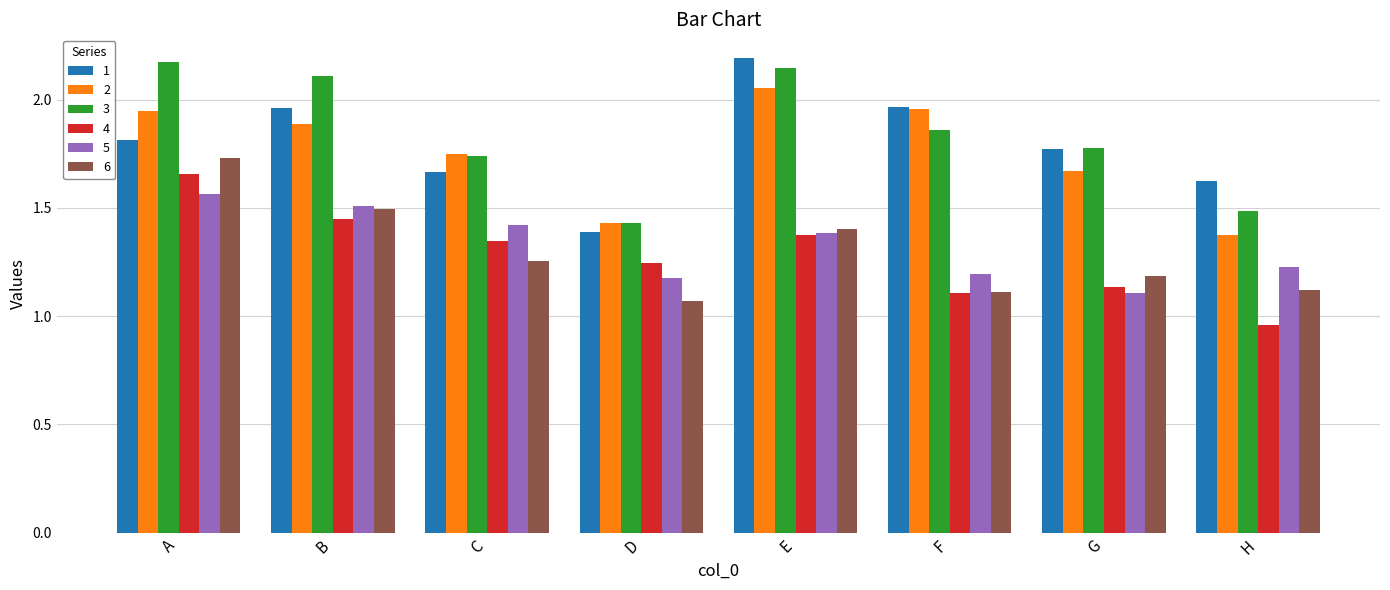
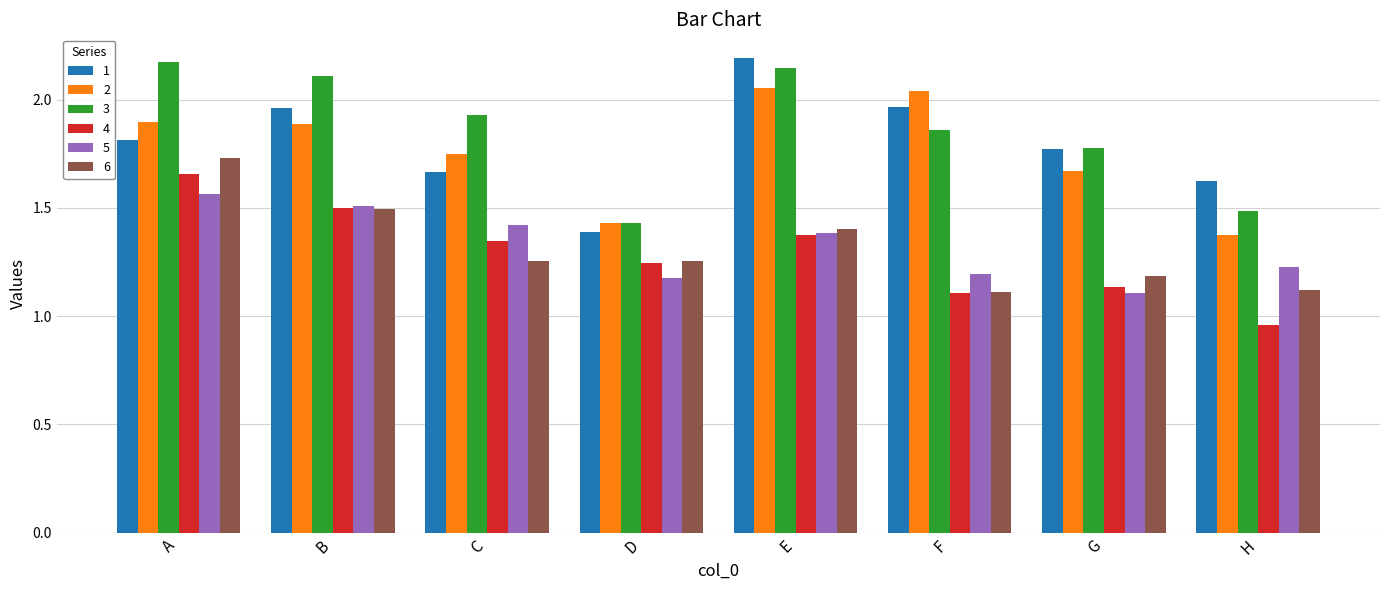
2, A: 1.95 -> 1.90
4, B: 1.45 -> 1.50
3, C: 1.74 -> 1.93
6, D: 1.07 -> 1.25
2, F: 1.96 -> 2.04
